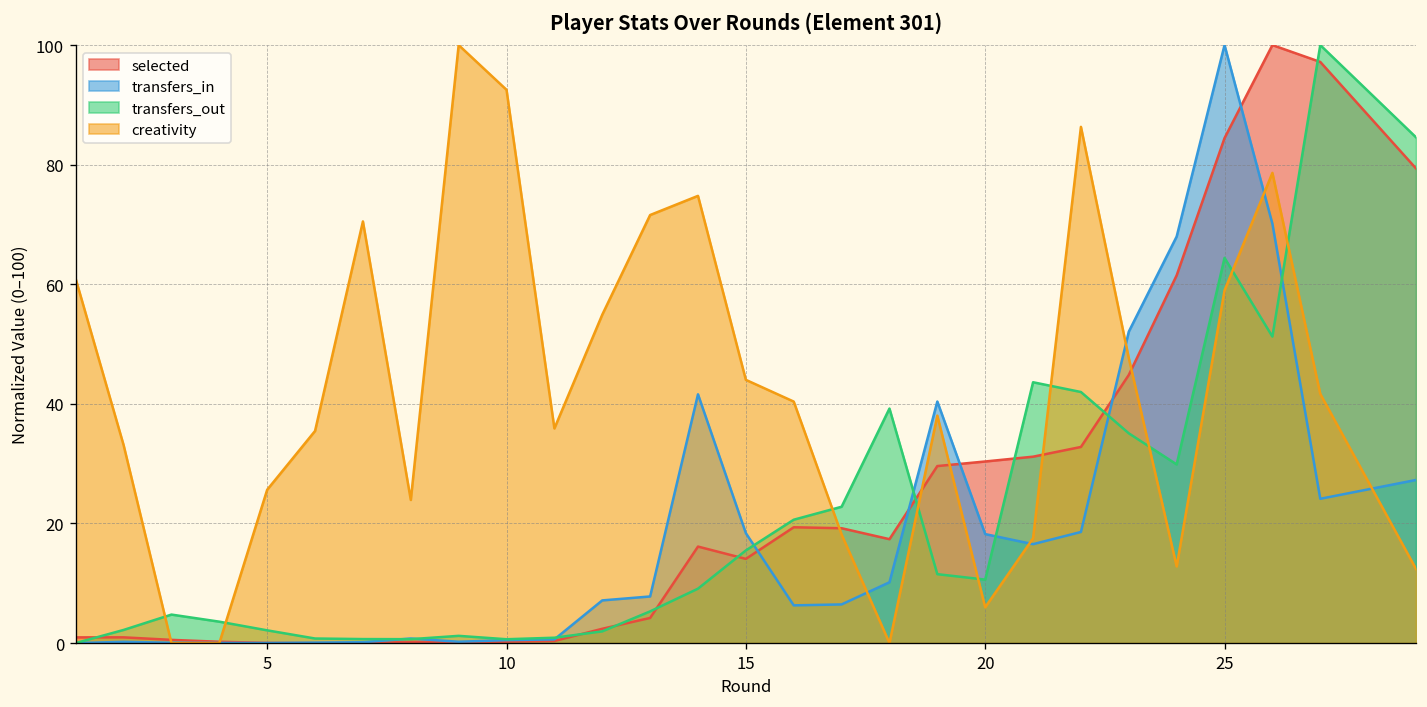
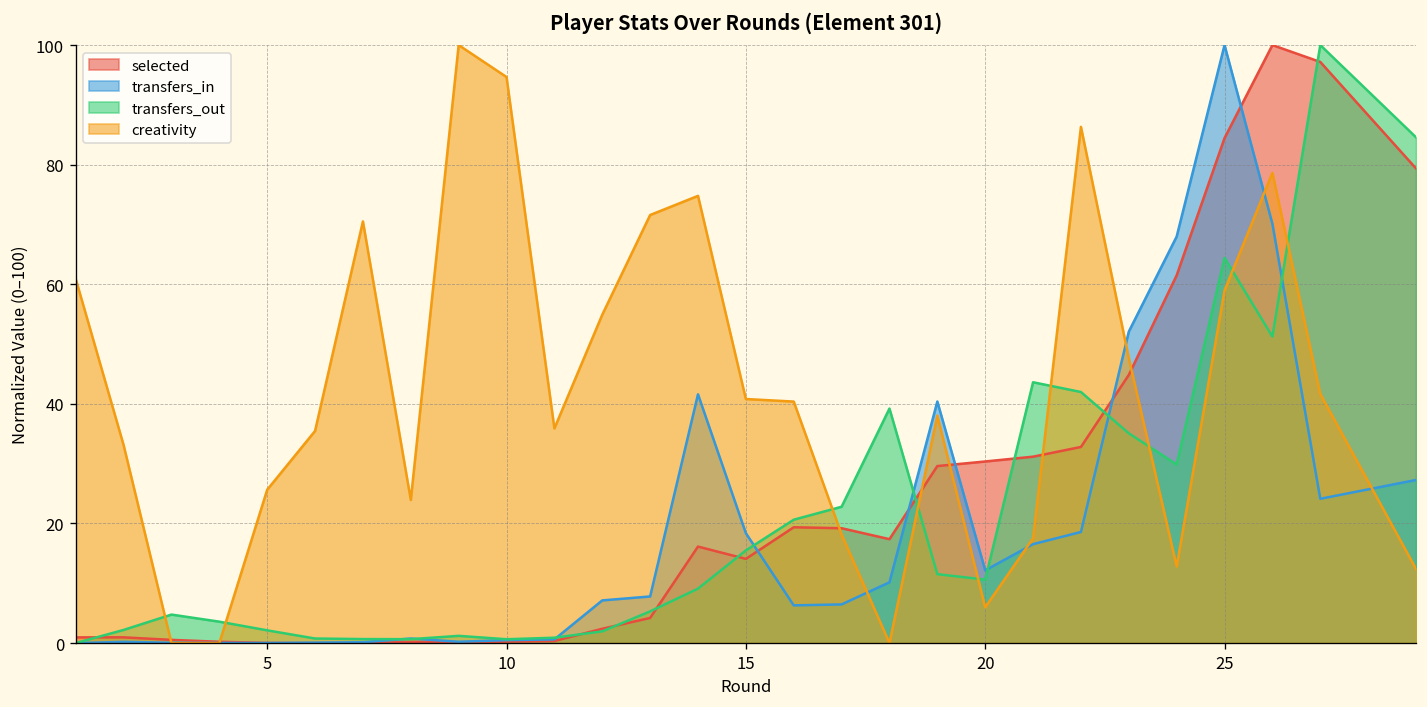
creativity, 10: 93 -> 95
creativity, 15: 44 -> 41
transfers_in, 20: 18 -> 12
